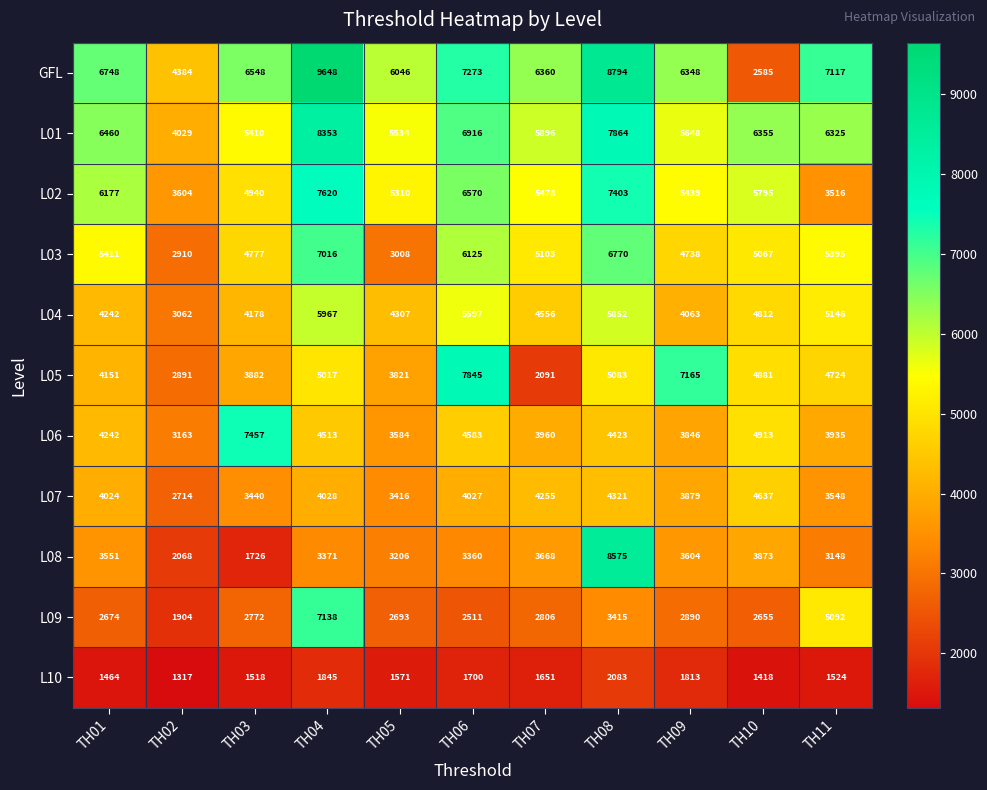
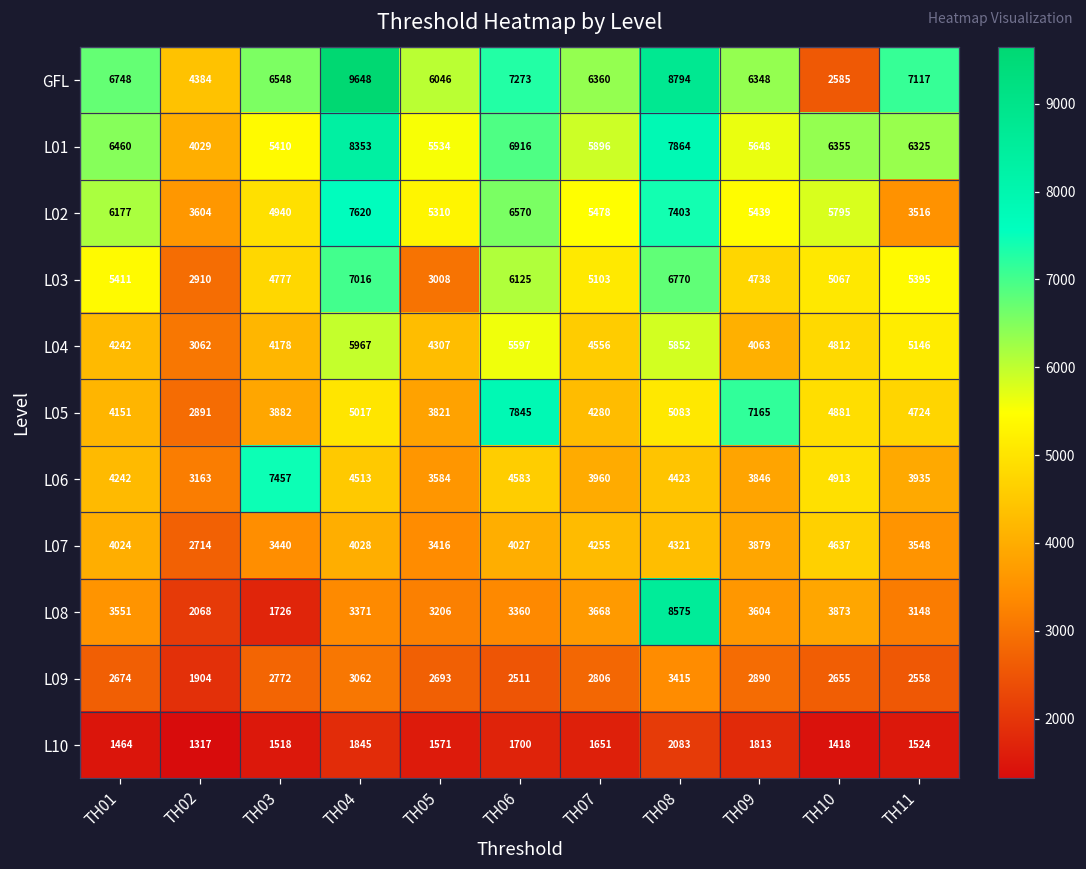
L05, TH07: 2091 -> 4280
L09, TH04: 7138 -> 3062
L09, TH11: 5092 -> 2558
